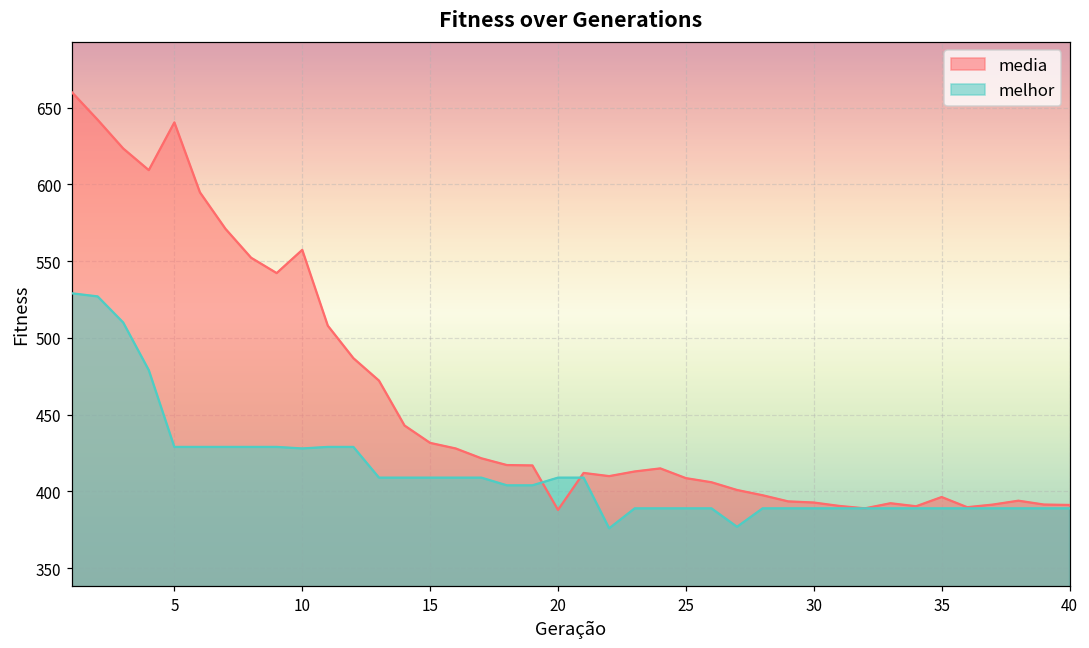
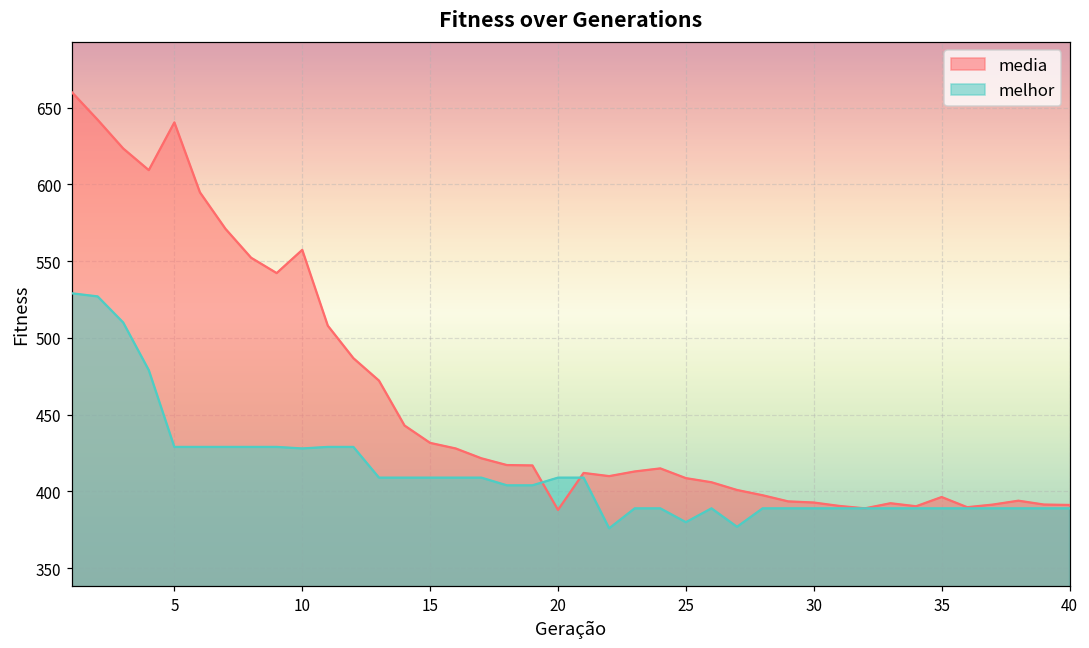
melhor, 25: 389 -> 380
